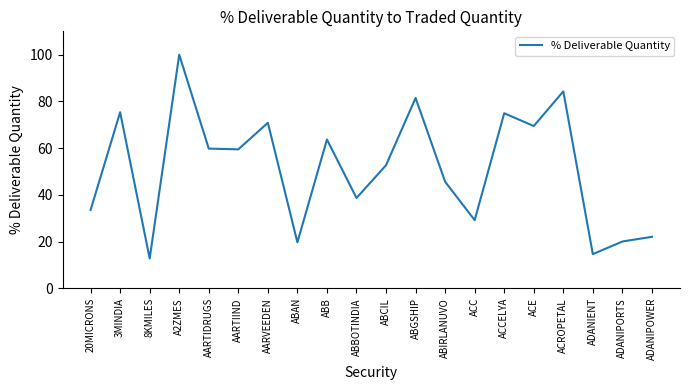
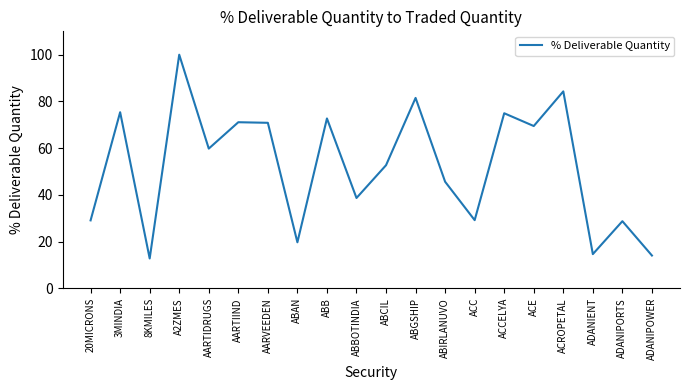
20MICRONS: 34 -> 29
AARTIIND: 59 -> 71
ABB: 64 -> 73
ADANIPORTS: 20 -> 29
ADANIPOWER: 22 -> 14
